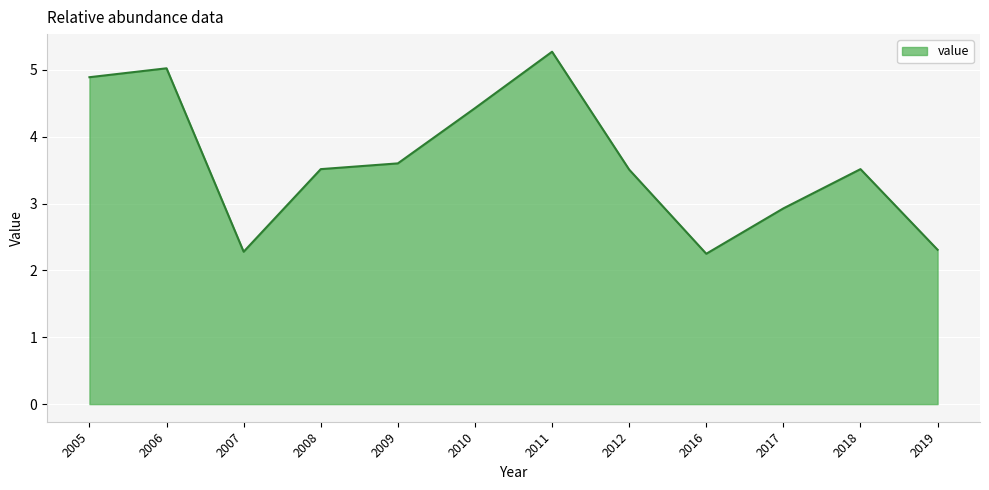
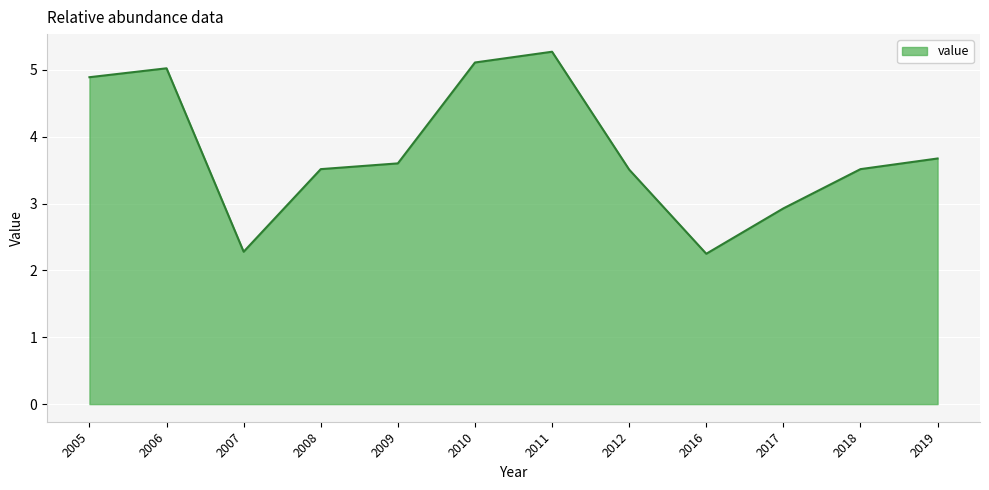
2010: 4.4 -> 5.1
2019: 2.3 -> 3.7
